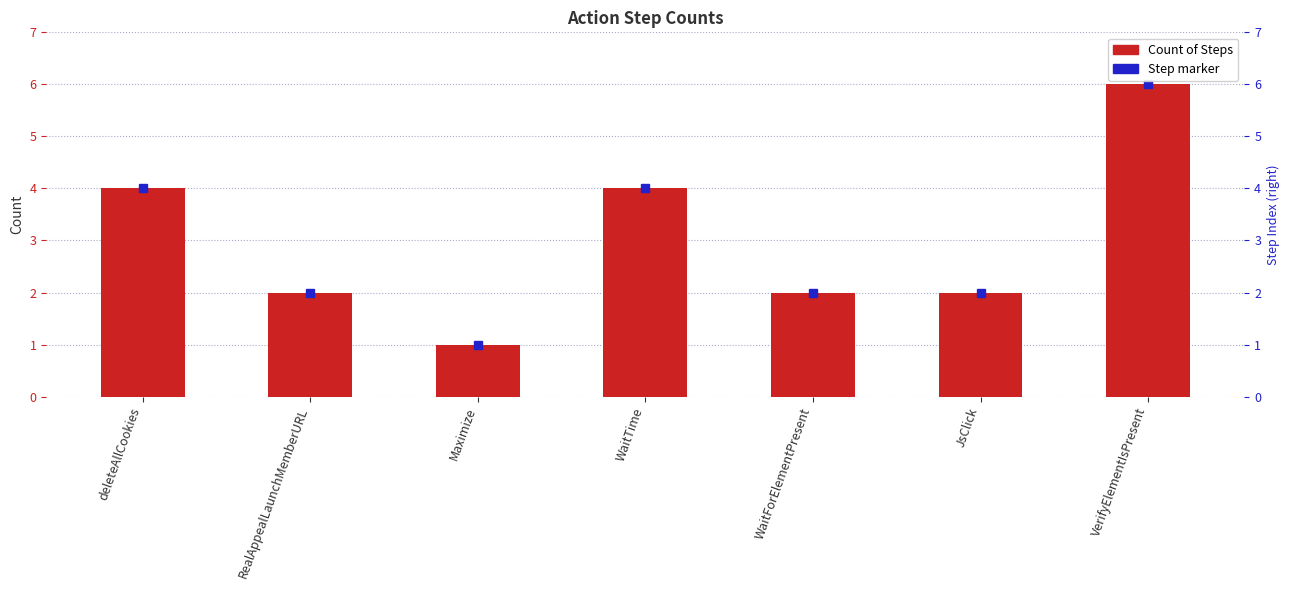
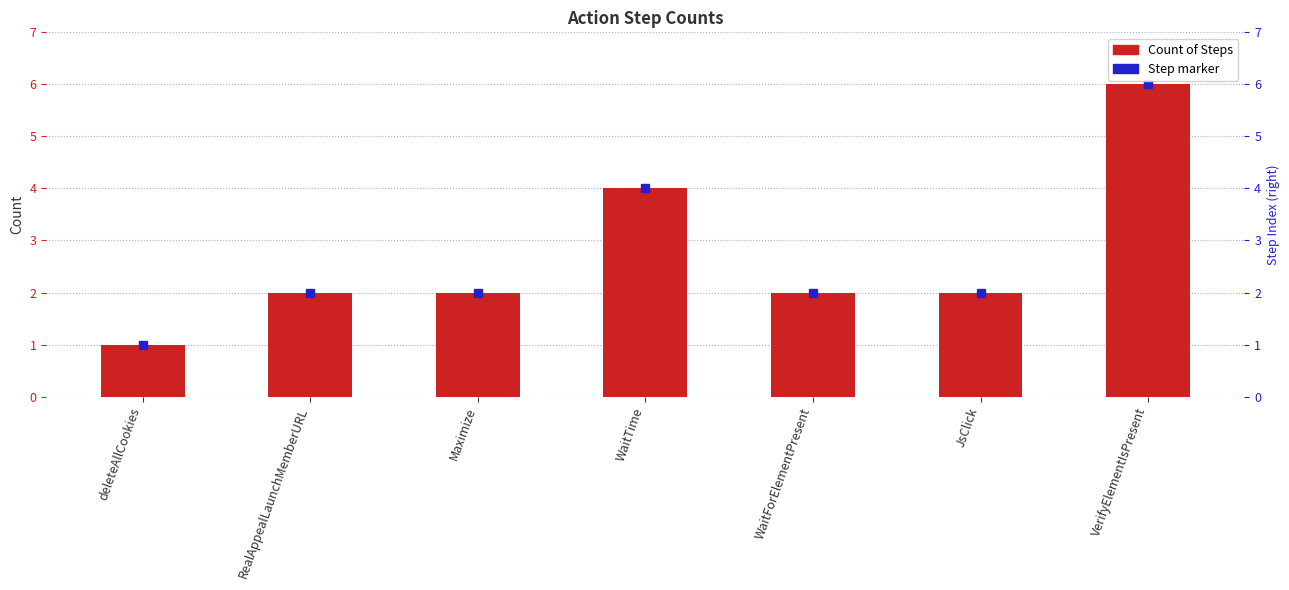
Count of Steps, deleteAllCookies: 4 -> 1
Count of Steps, Maximize: 1 -> 2
